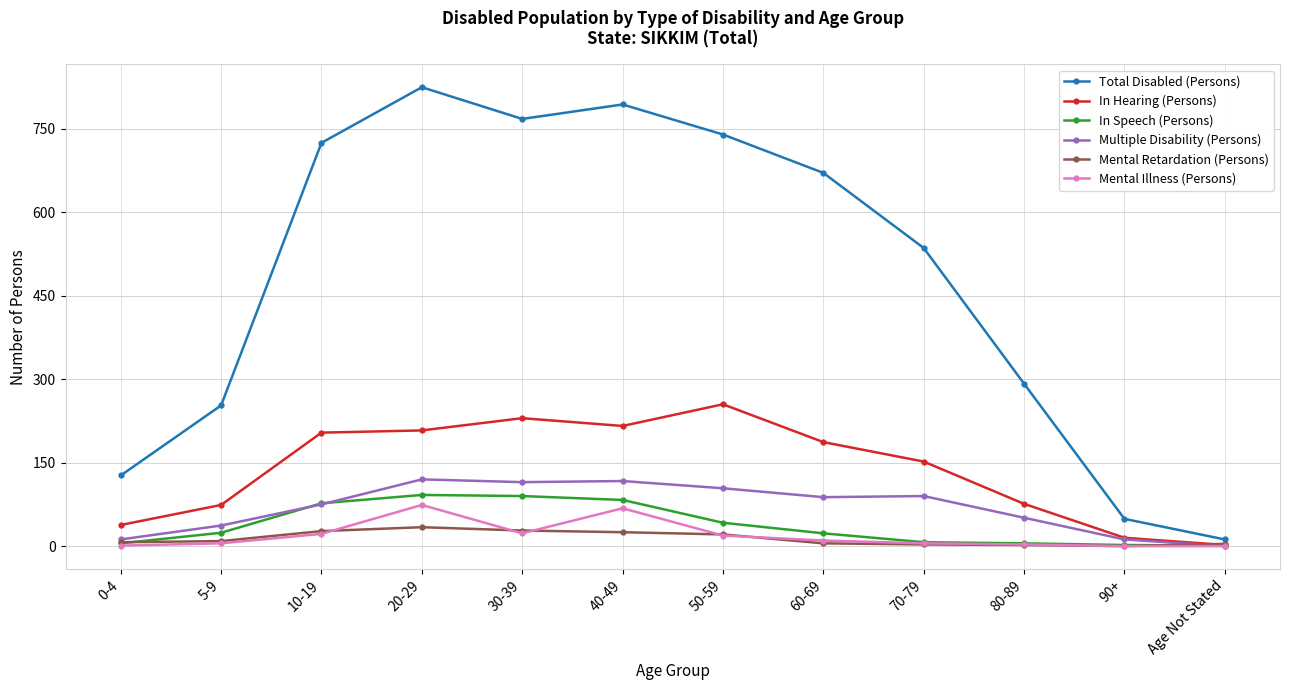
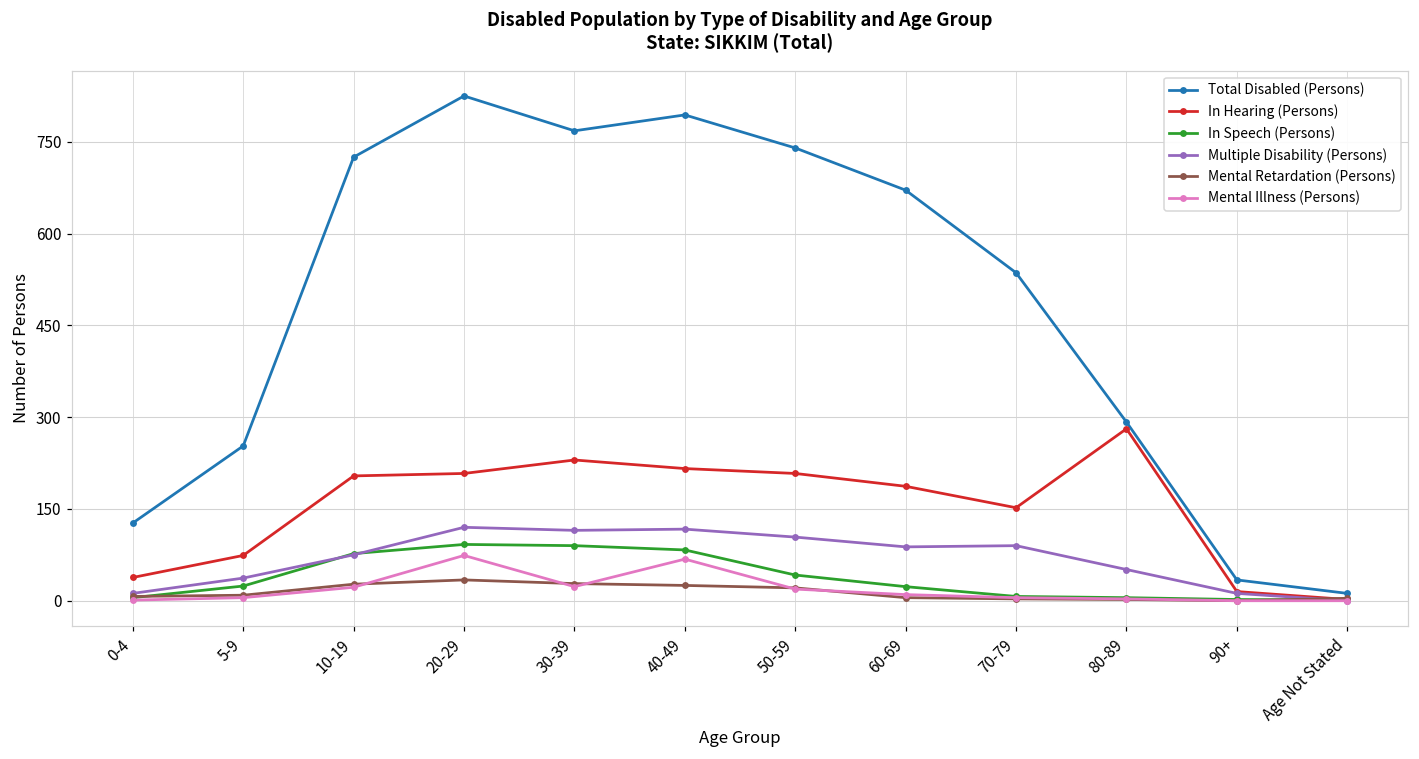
In Hearing (Persons), 50-59: 260 -> 210
In Hearing (Persons), 80-89: 80 -> 280
Total Disabled (Persons), 90+: 50 -> 30
